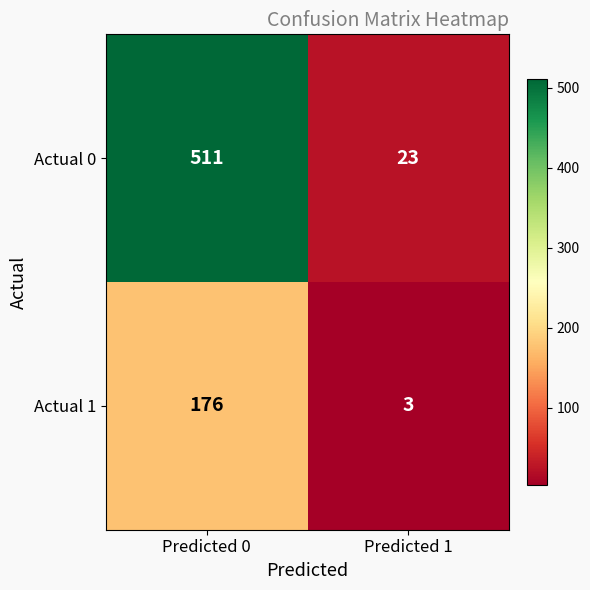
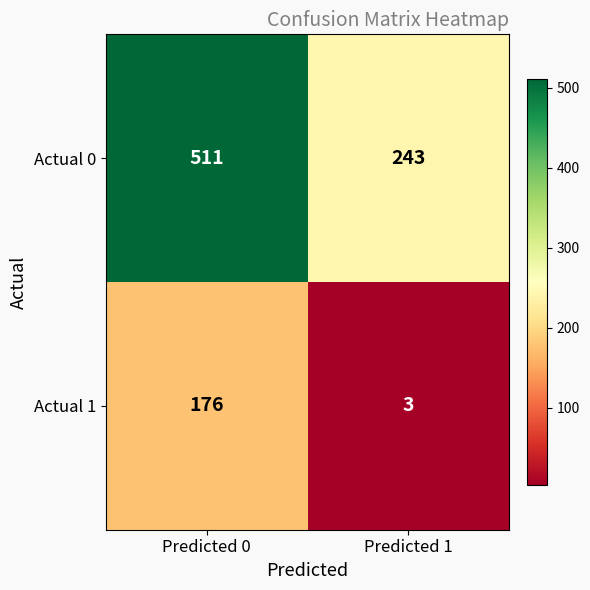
Actual 0, Predicted 1: 23 -> 243
